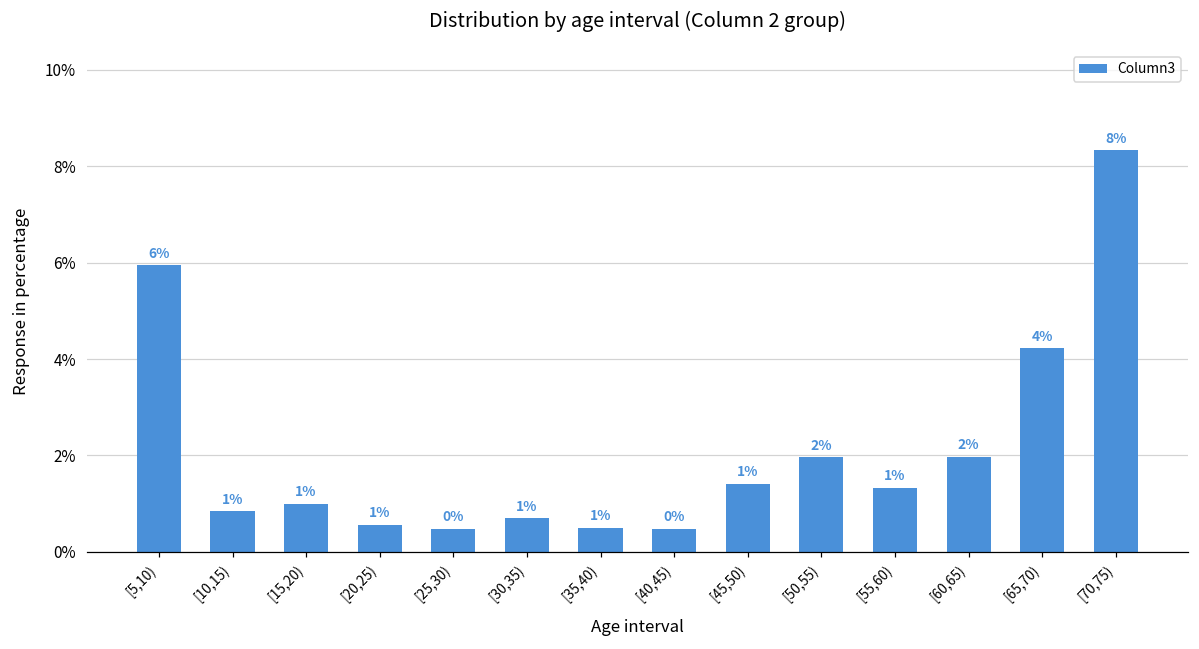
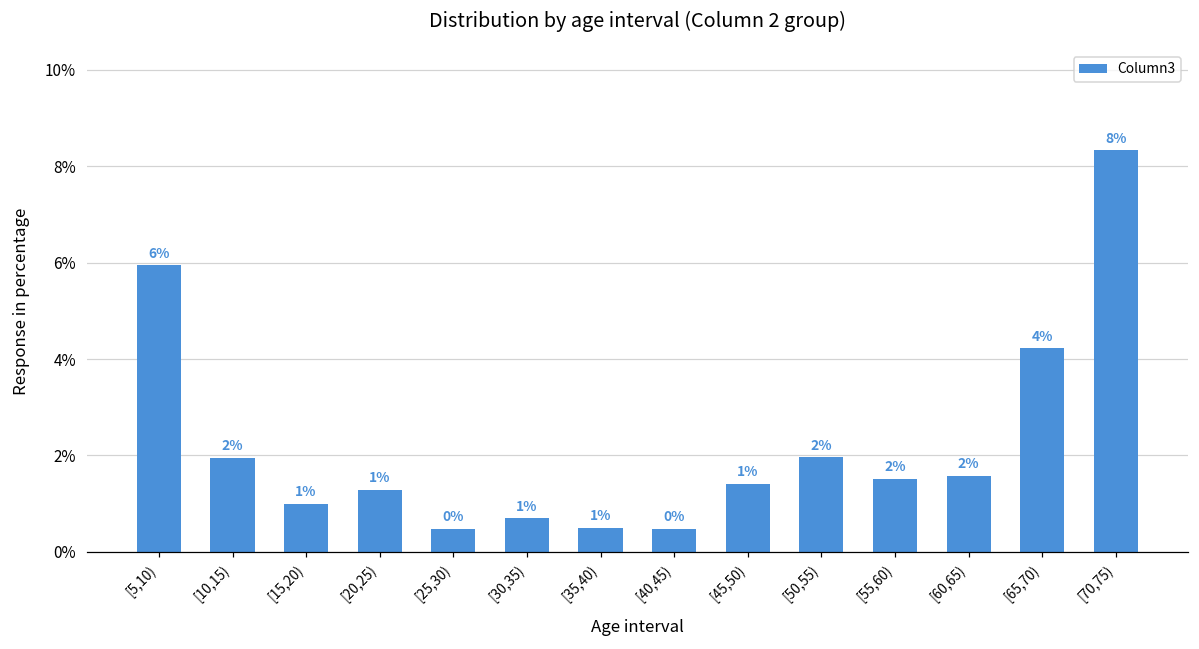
[10,15): 1% -> 2%
[20,25): 0.6% -> 1.3%
[55,60): 1% -> 2%
[60,65): 2.0% -> 1.6%
